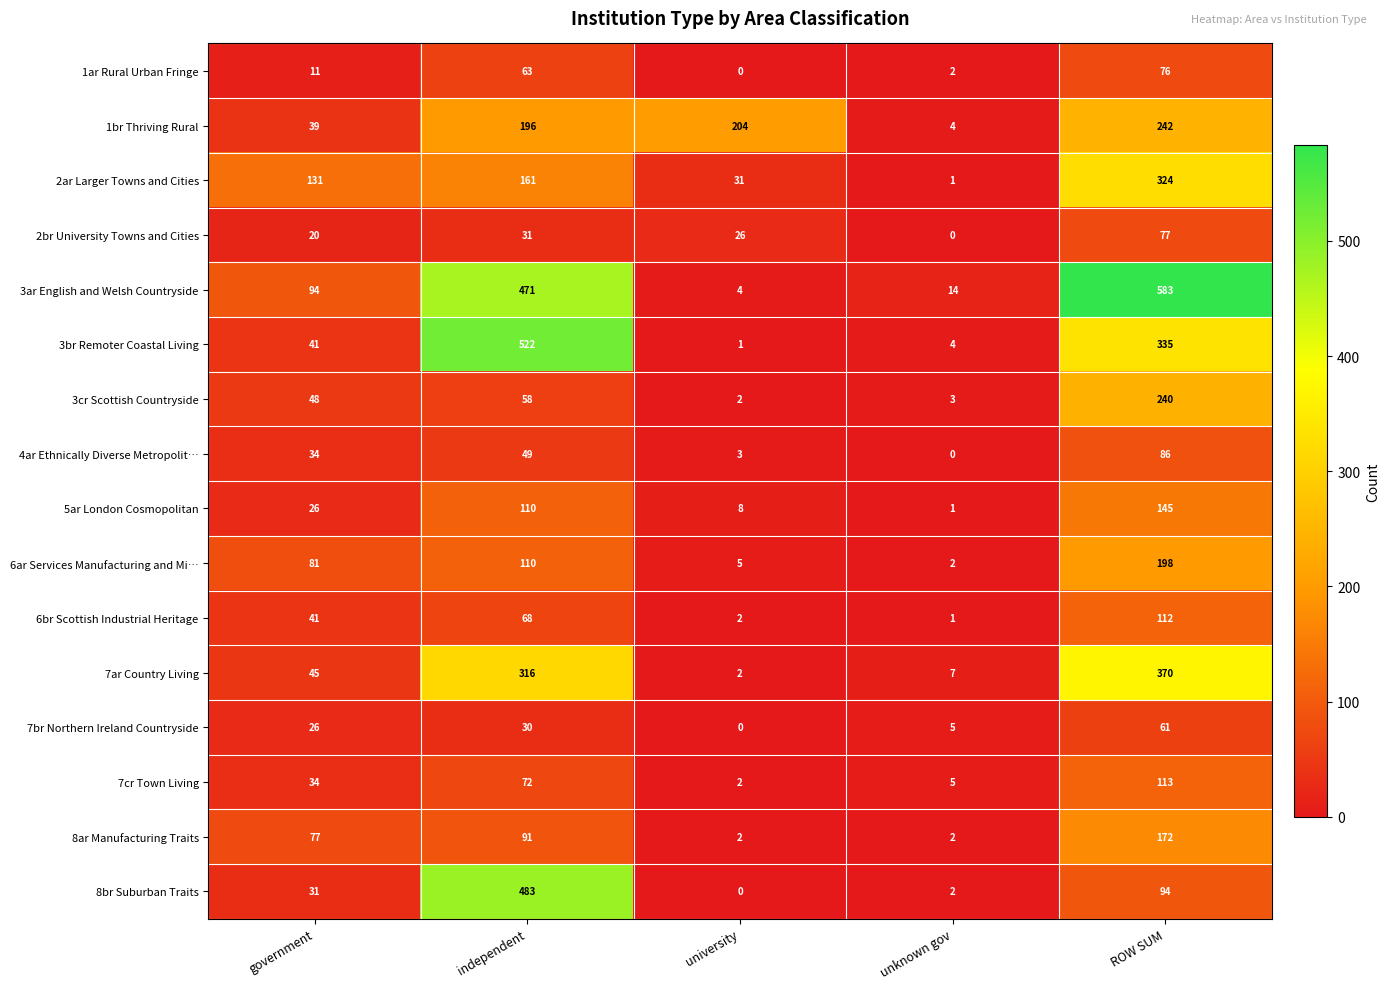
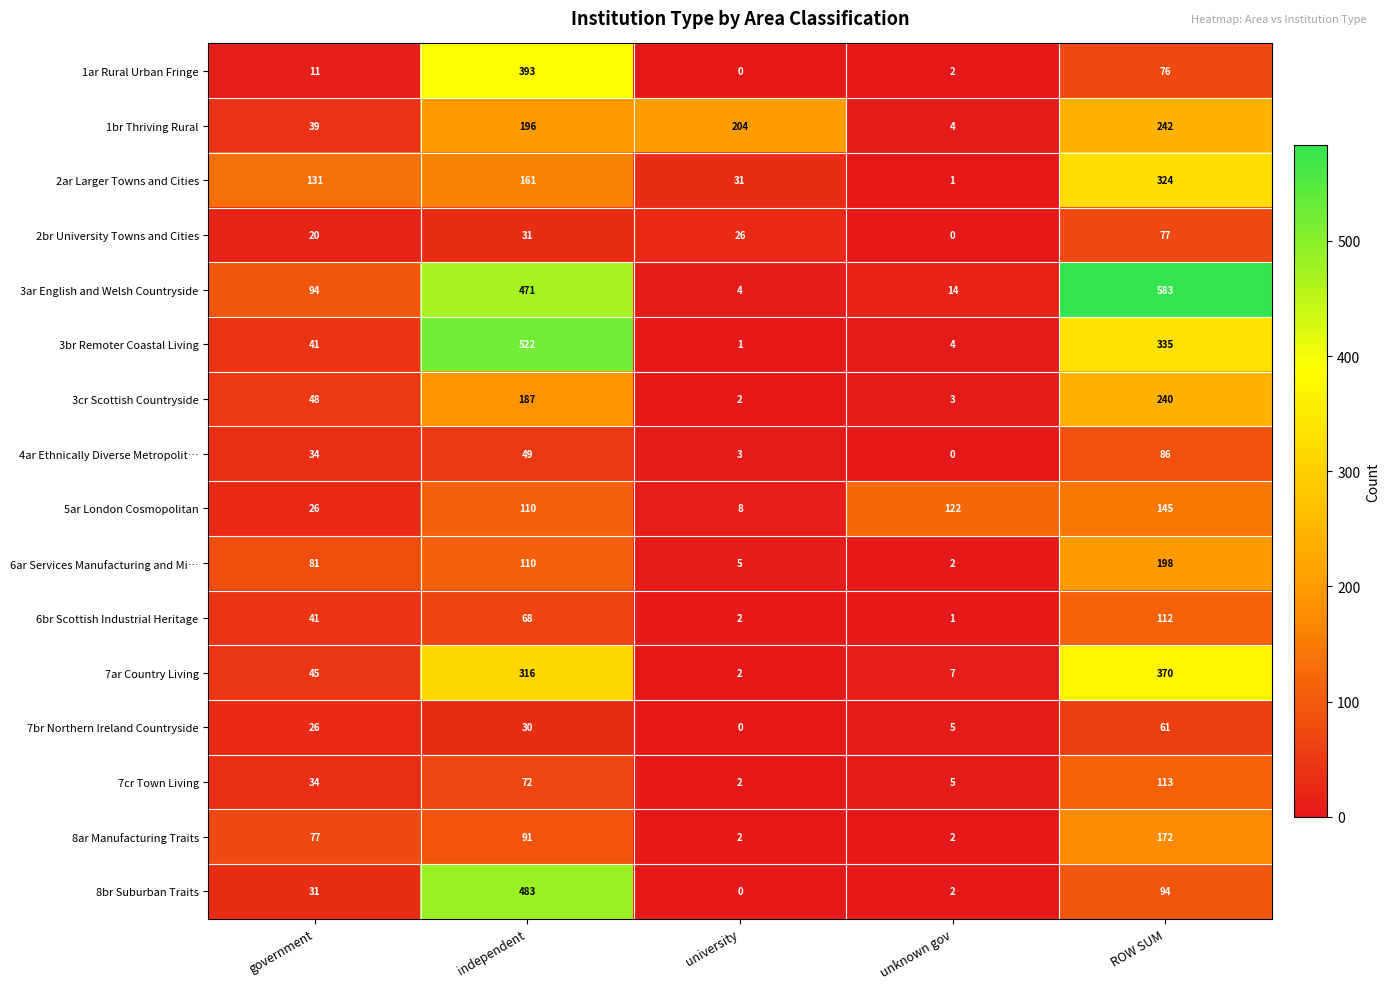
1ar Rural Urban Fringe, independent: 63 -> 393
3cr Scottish Countryside, independent: 58 -> 187
5ar London Cosmopolitan, unknown gov: 1 -> 122
